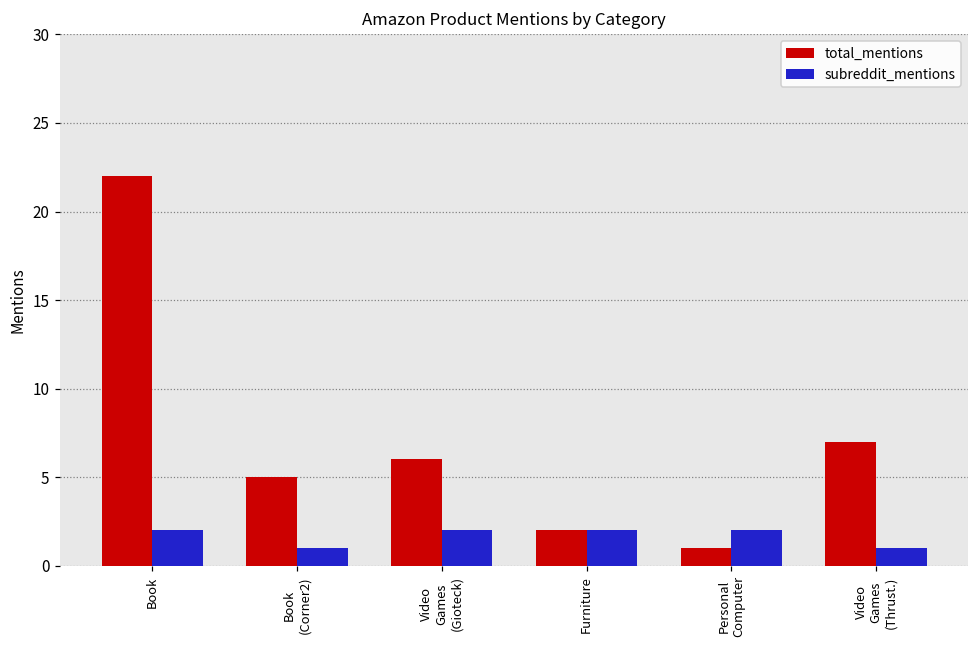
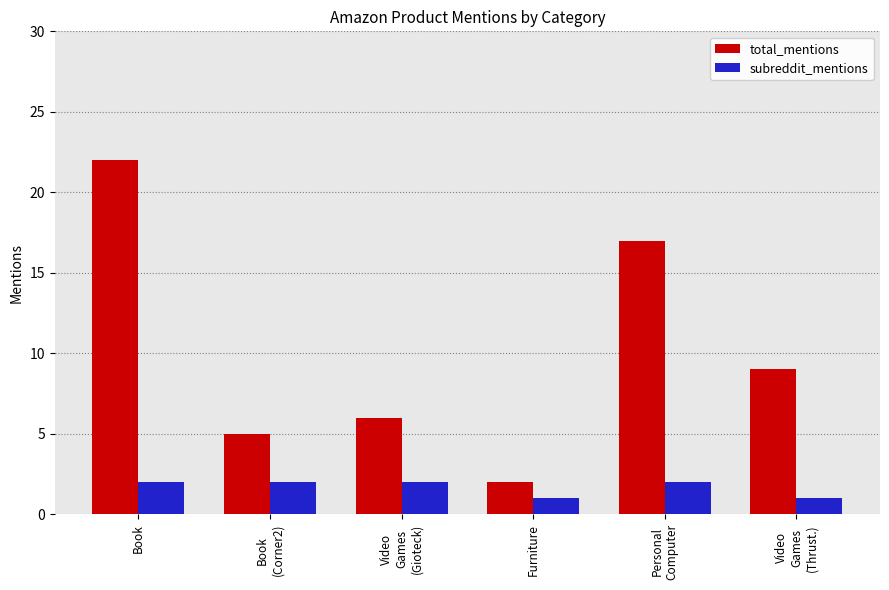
subreddit_mentions, Book (Corner2): 1 -> 2
subreddit_mentions, Furniture: 2 -> 1
total_mentions, Personal Computer: 1 -> 17
total_mentions, Video Games (Thrust.): 7 -> 9
